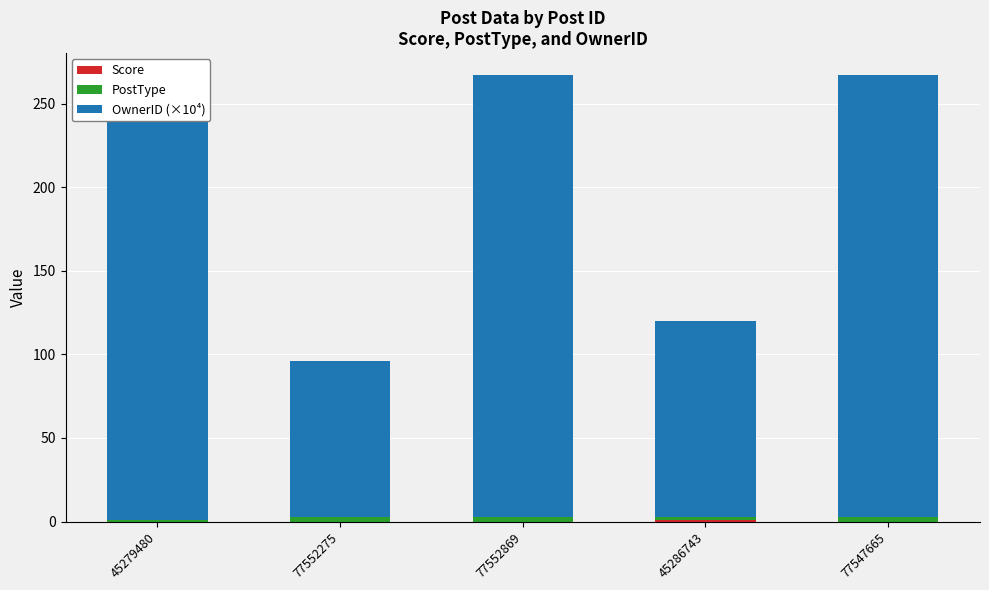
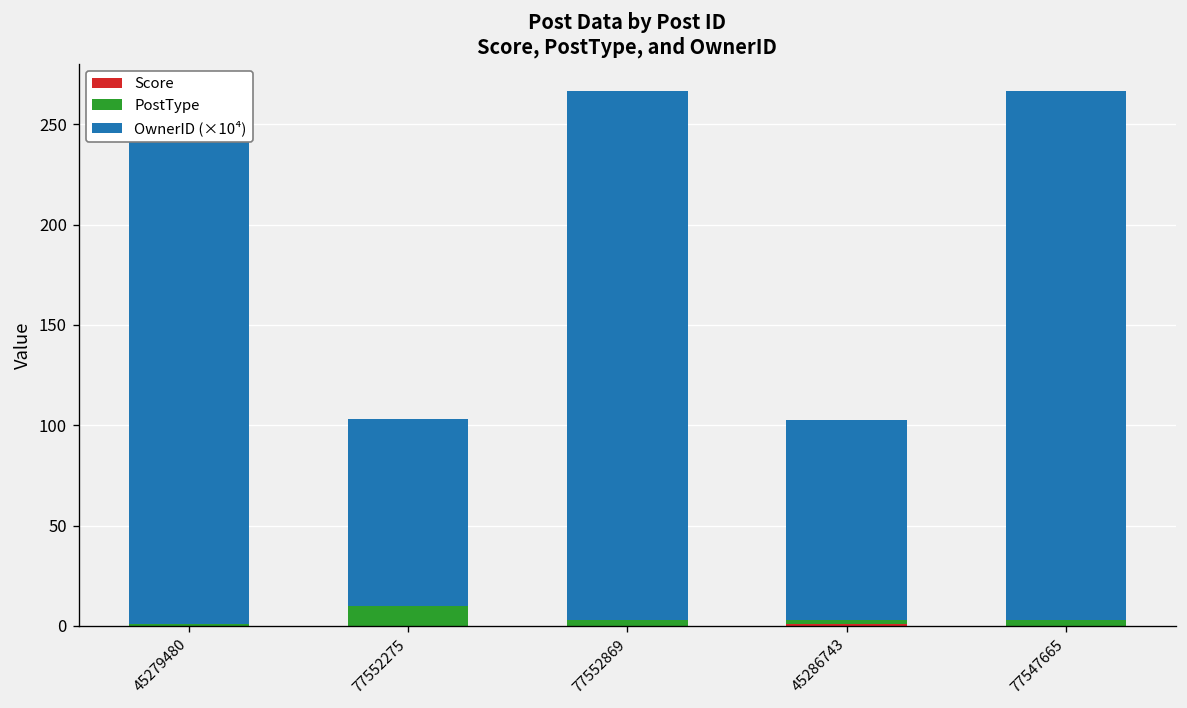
PostType, 77552275: 3 -> 10
OwnerID (×10⁴), 45286743: 117 -> 99
